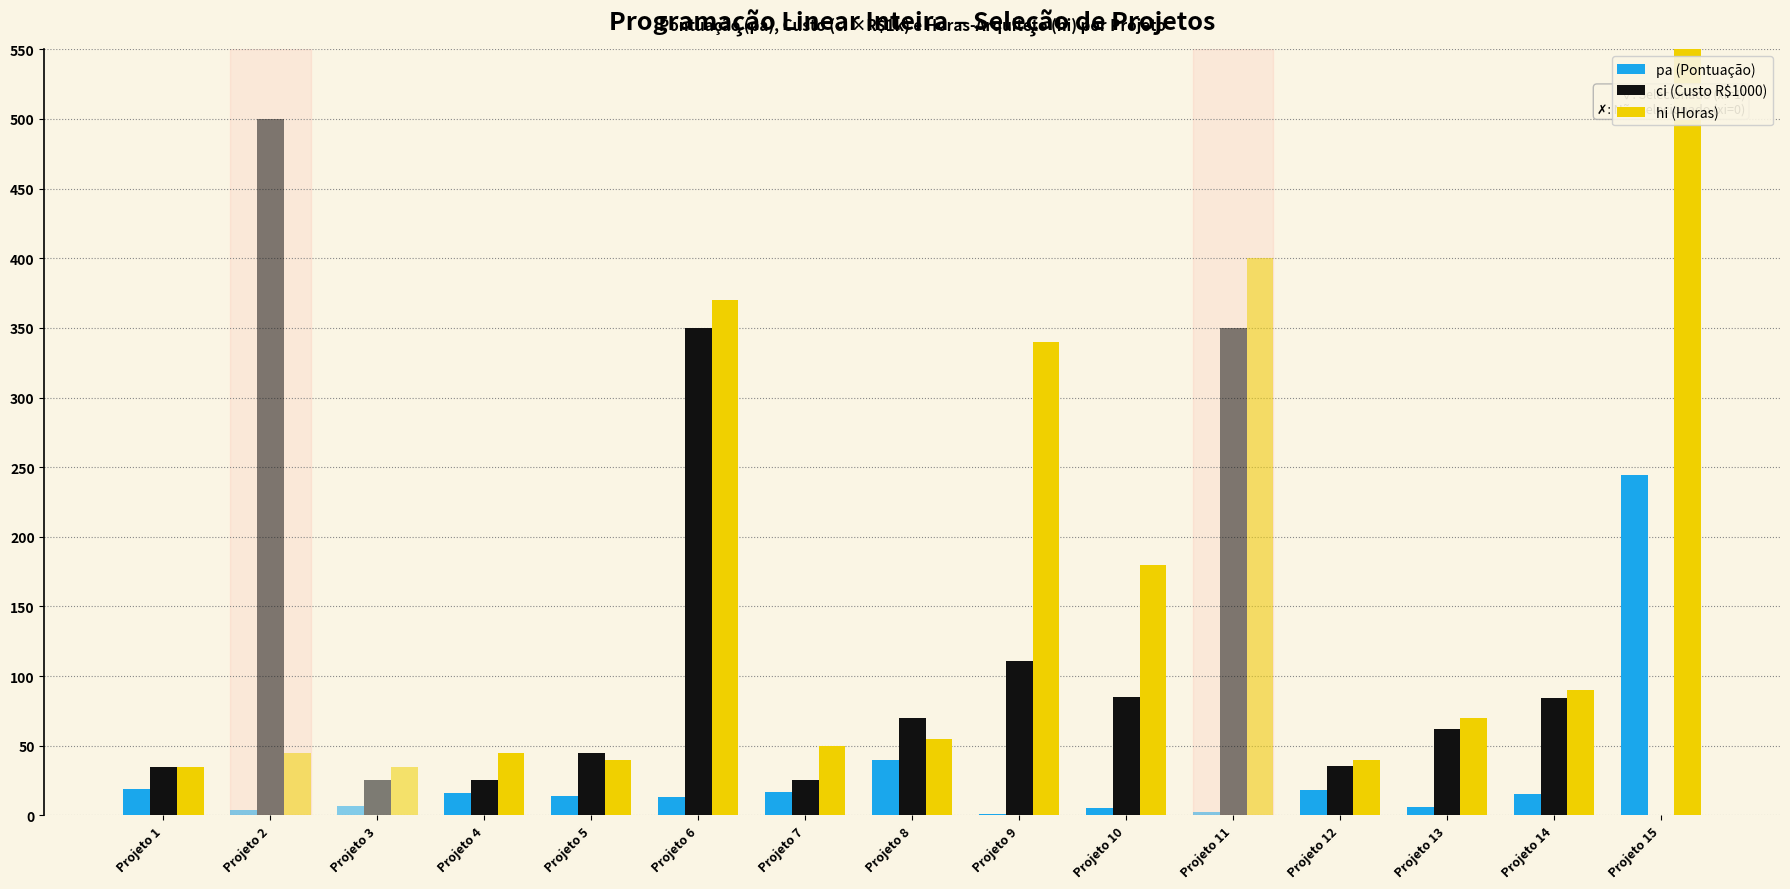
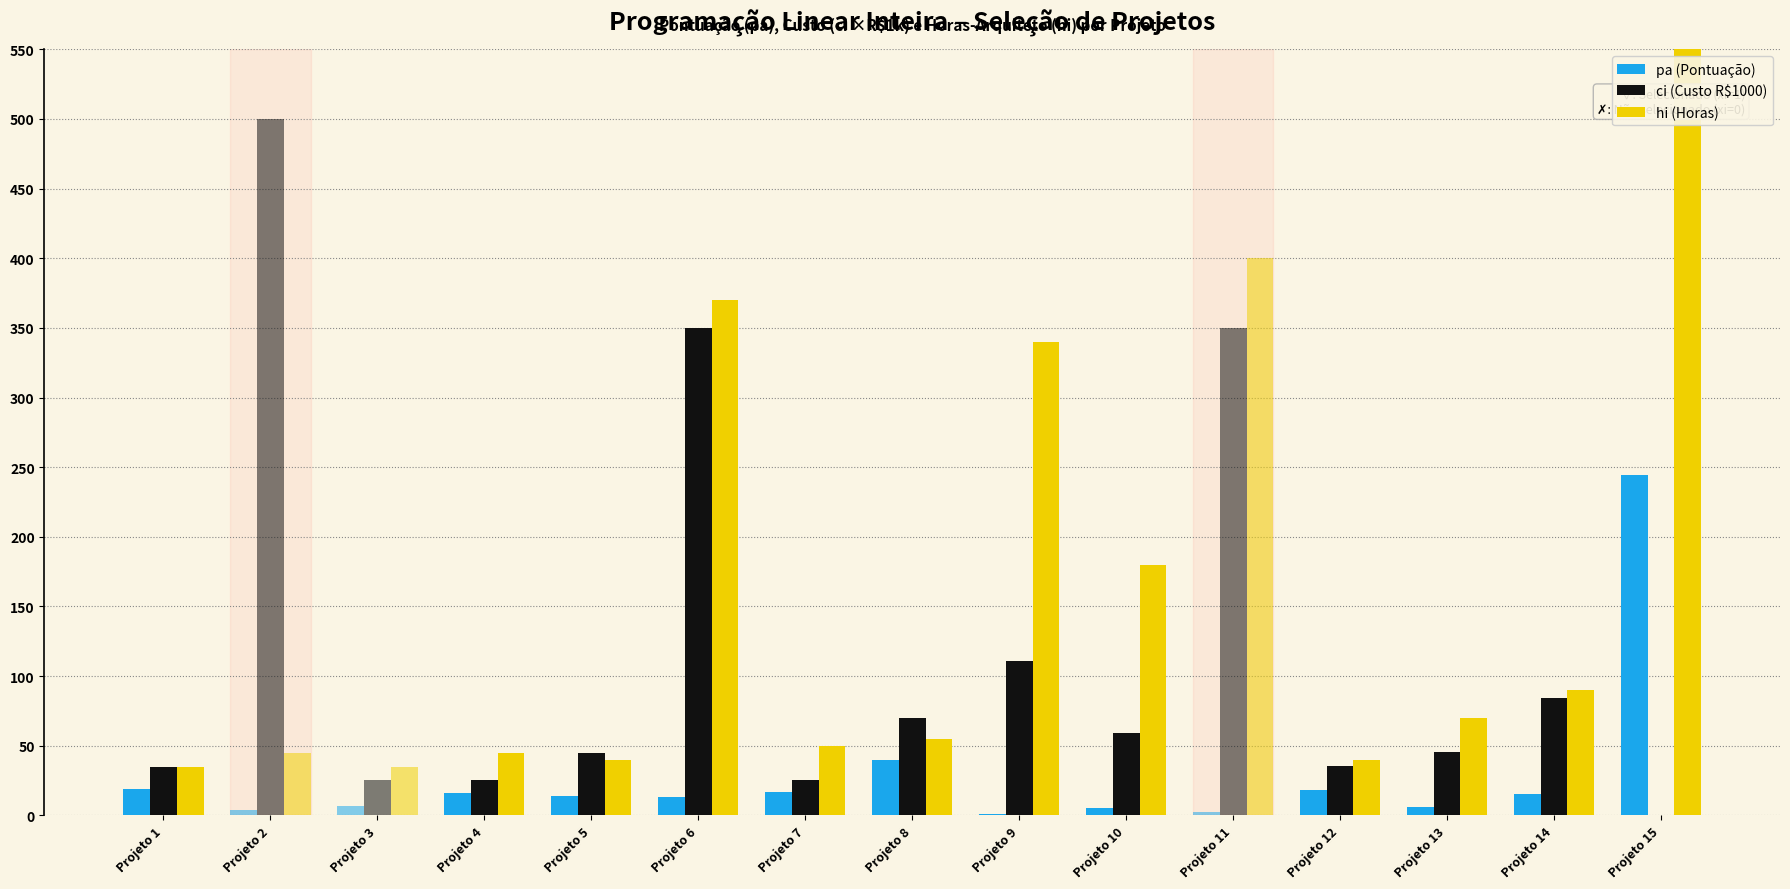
ci (Custo R$1000), Projeto 10: 85 -> 59
ci (Custo R$1000), Projeto 13: 62 -> 46
